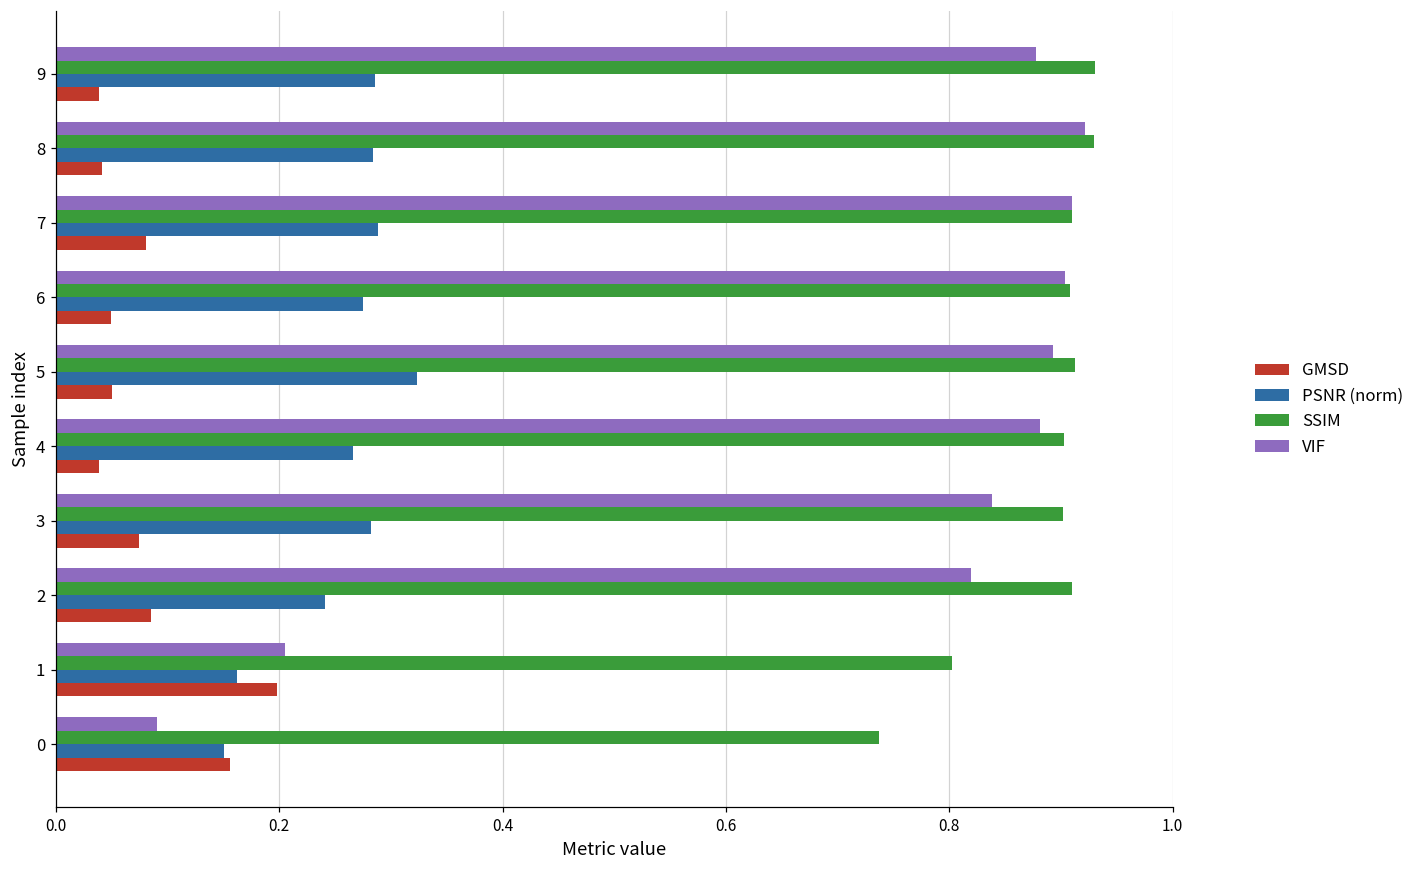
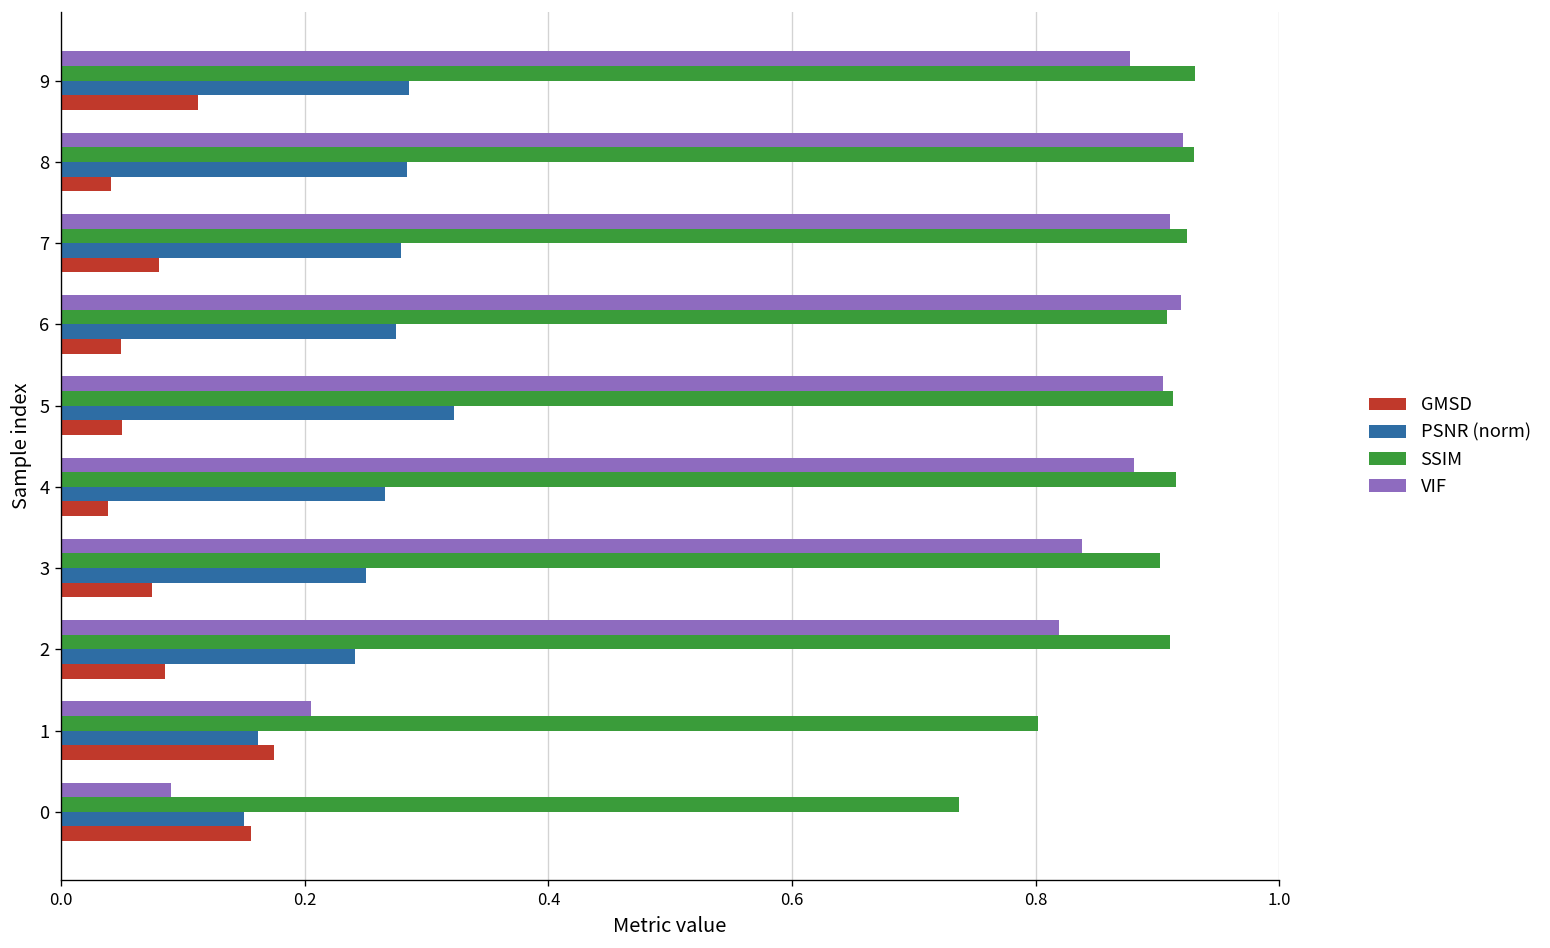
GMSD, 9: 0.039 -> 0.112
SSIM, 7: 0.910 -> 0.924
PSNR (norm), 7: 0.288 -> 0.279
VIF, 6: 0.904 -> 0.919
VIF, 5: 0.893 -> 0.904
SSIM, 4: 0.903 -> 0.915
PSNR (norm), 3: 0.282 -> 0.250
GMSD, 1: 0.198 -> 0.175
